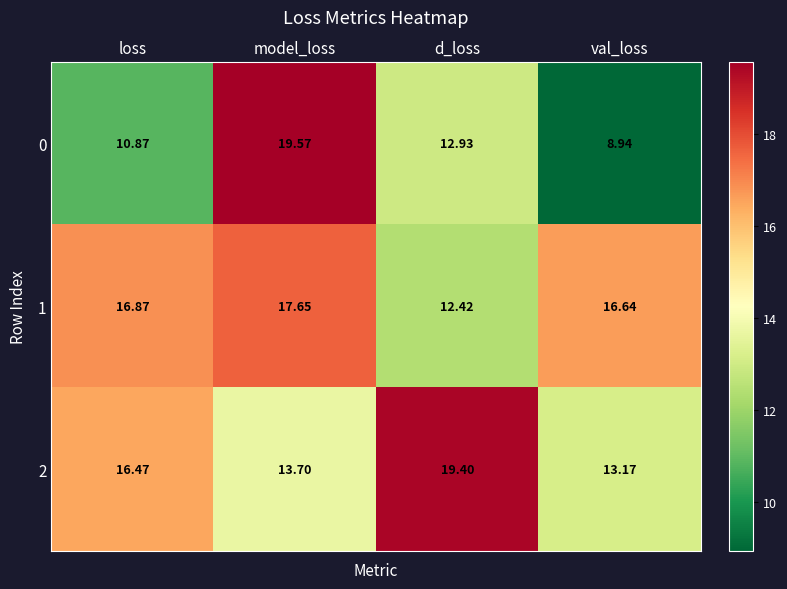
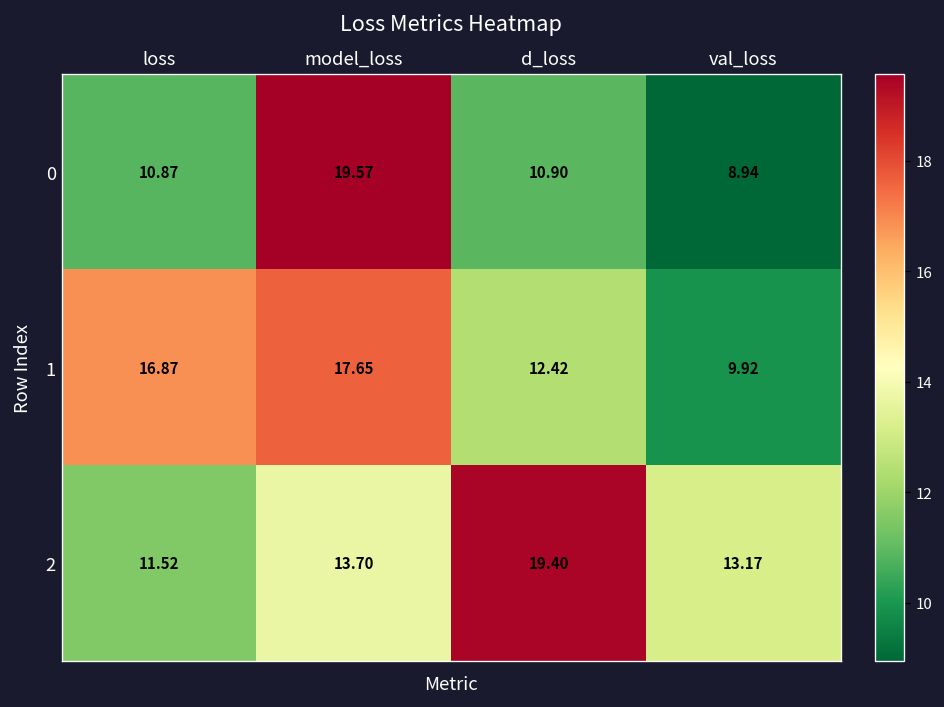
0, d_loss: 12.93 -> 10.90
1, val_loss: 16.64 -> 9.92
2, loss: 16.47 -> 11.52
